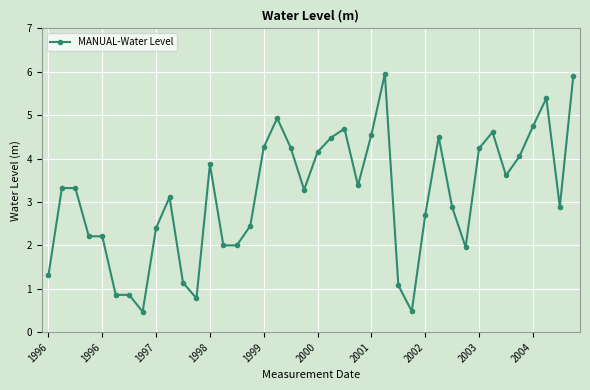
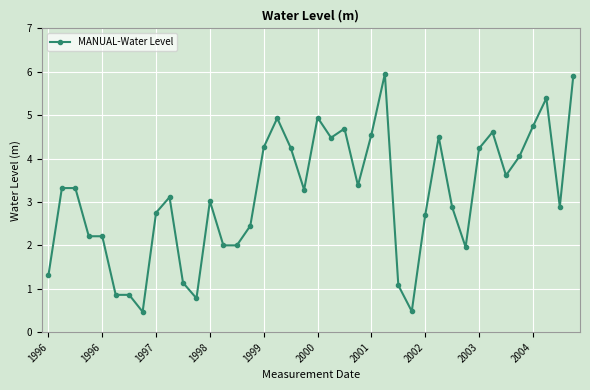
1997: 2.4 -> 2.8
1998: 3.9 -> 3.0
2000: 4.2 -> 4.9
